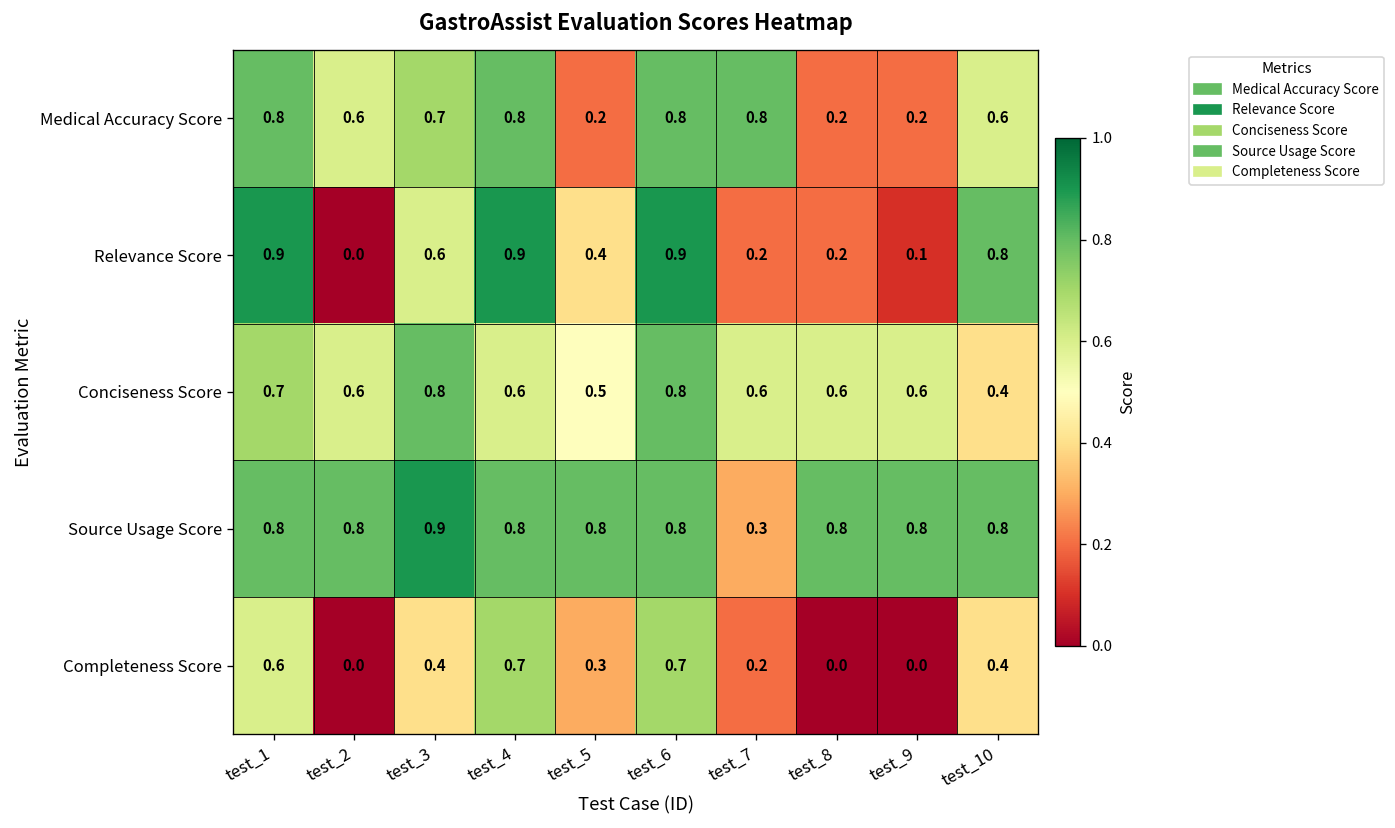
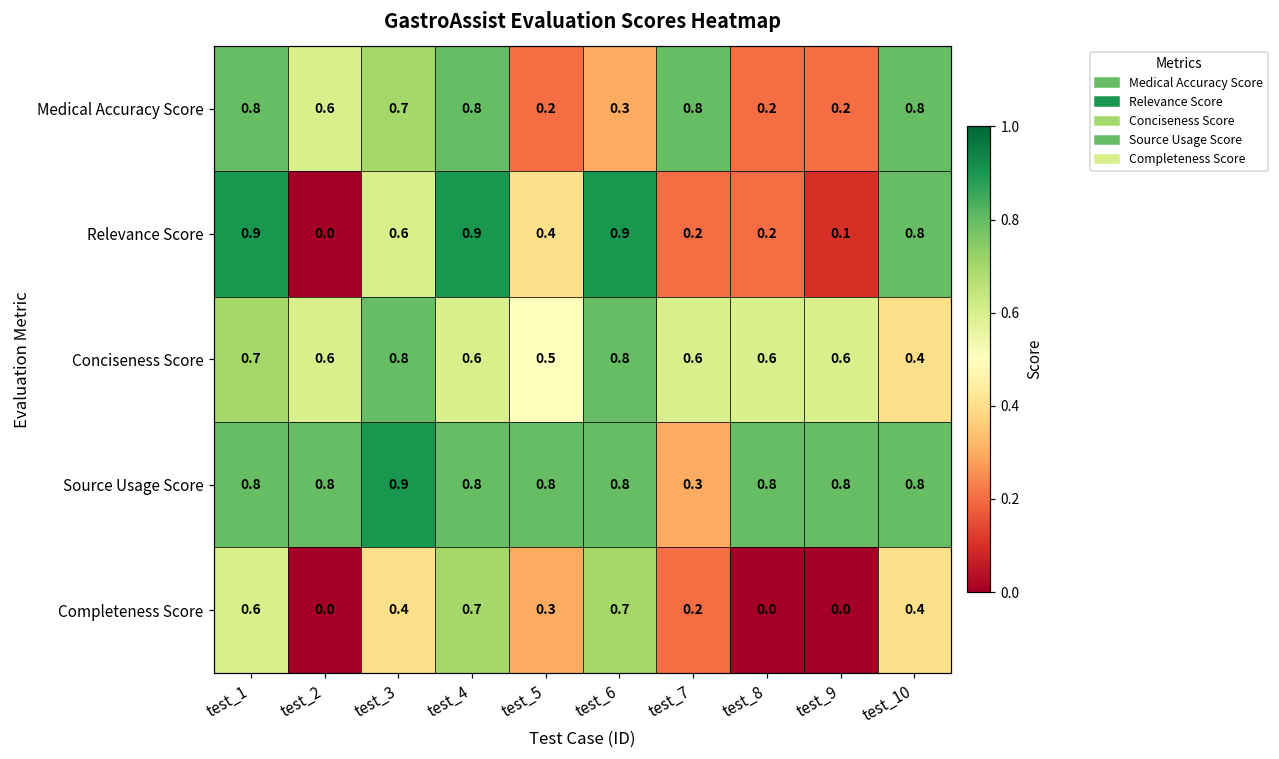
Medical Accuracy Score, test_6: 0.8 -> 0.3
Medical Accuracy Score, test_10: 0.6 -> 0.8
